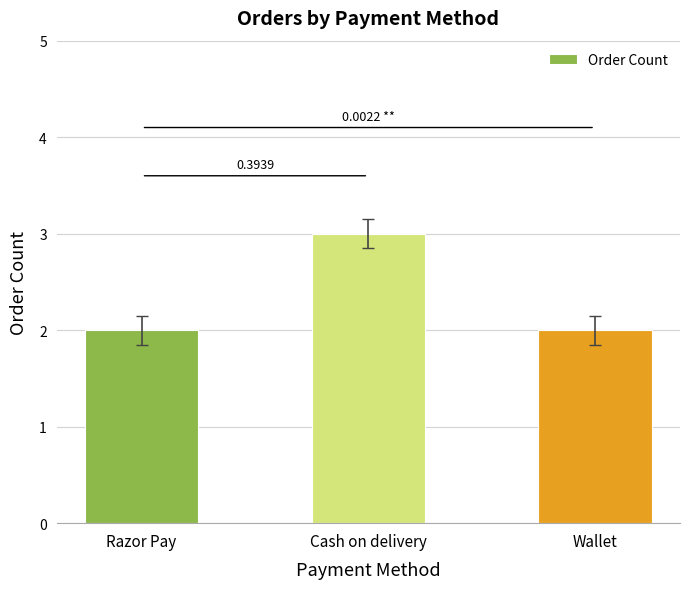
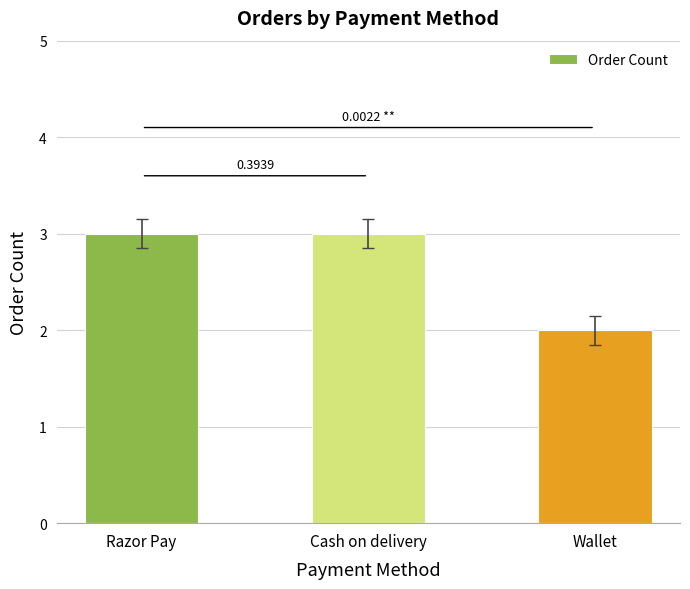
Order Count, Razor Pay: 2 -> 3
